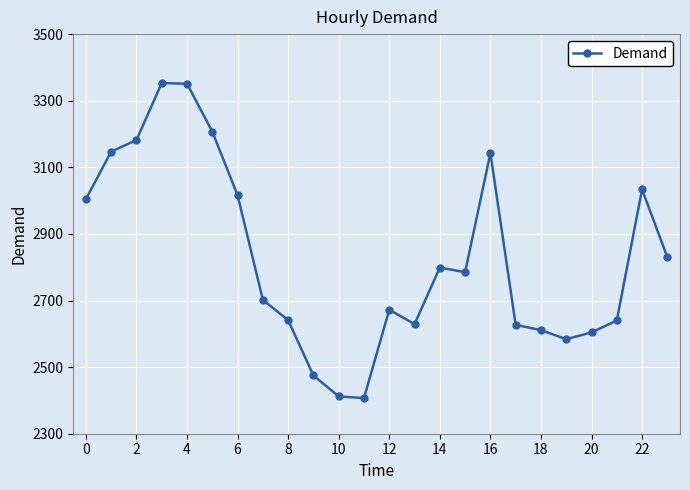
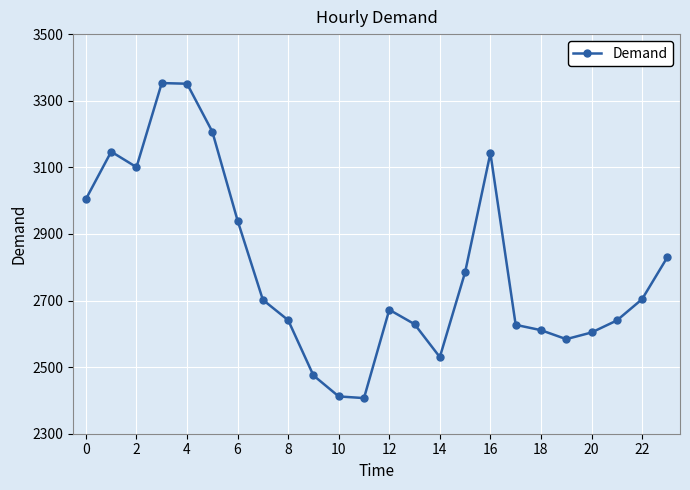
2: 3180 -> 3100
6: 3020 -> 2940
14: 2800 -> 2530
22: 3030 -> 2700
